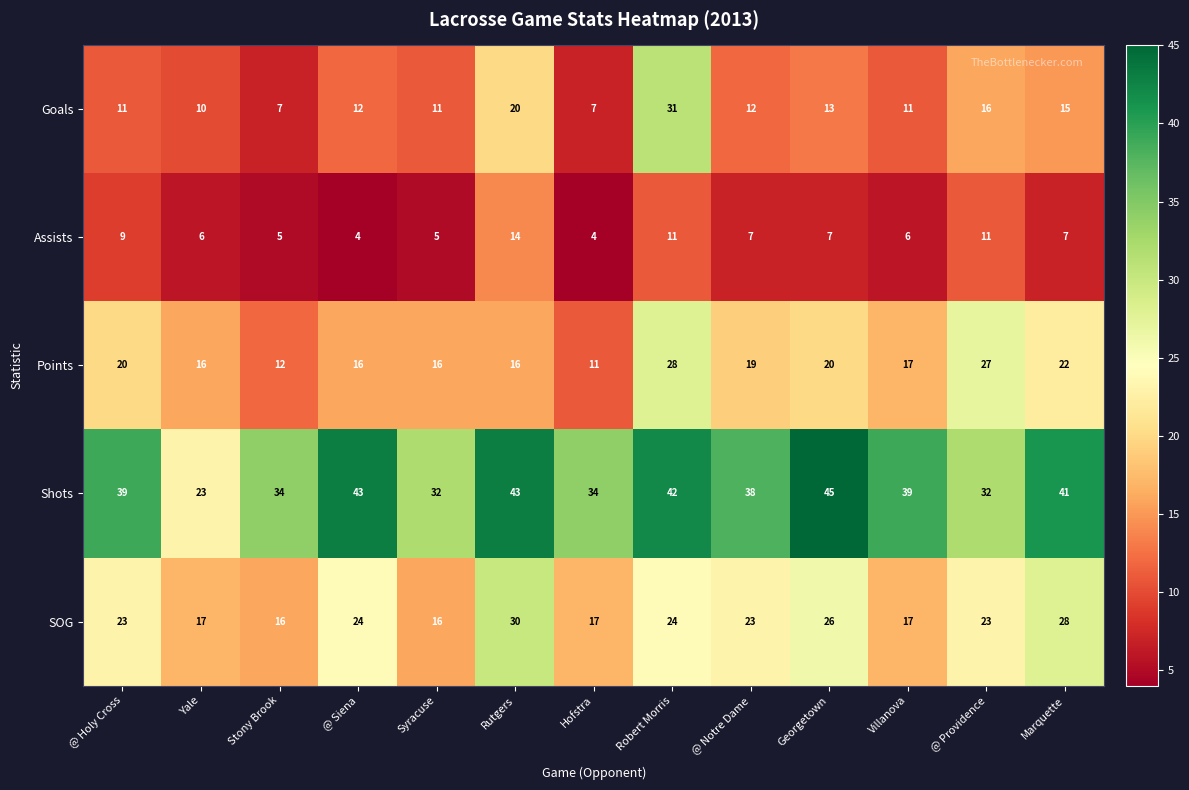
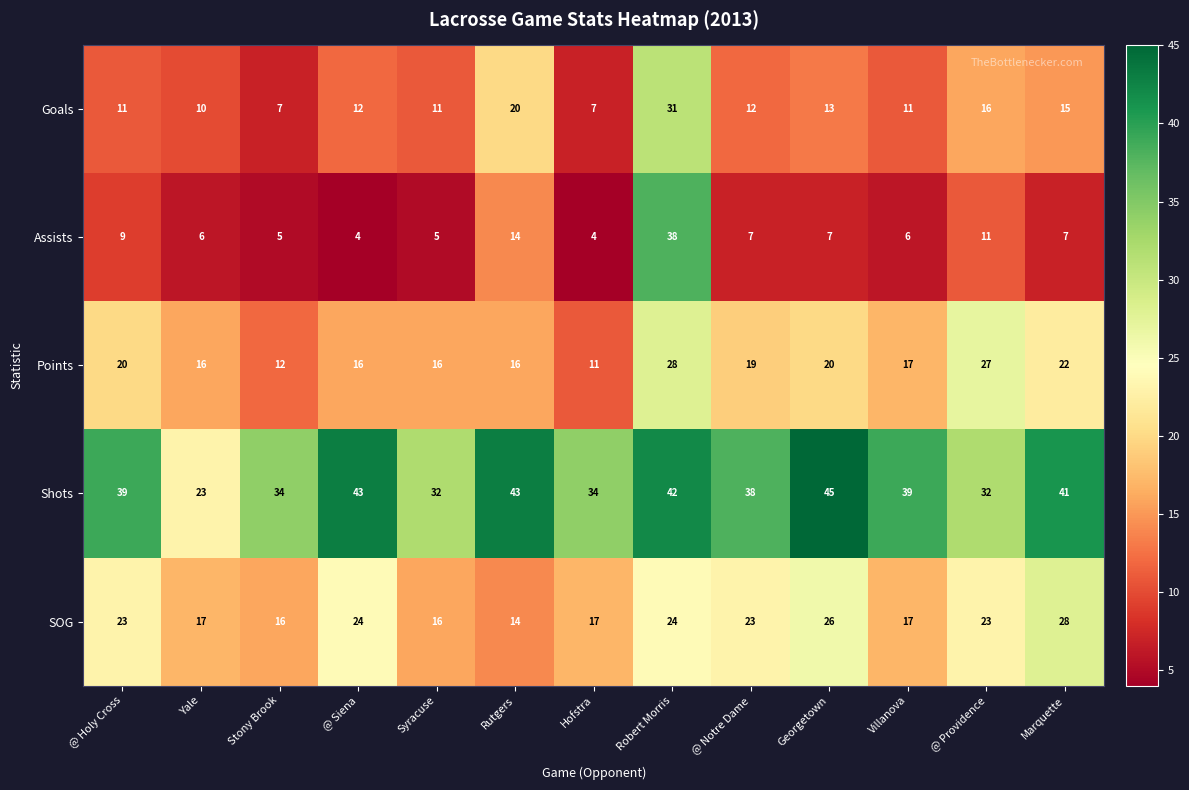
Assists, Robert Morris: 11 -> 38
SOG, Rutgers: 30 -> 14
